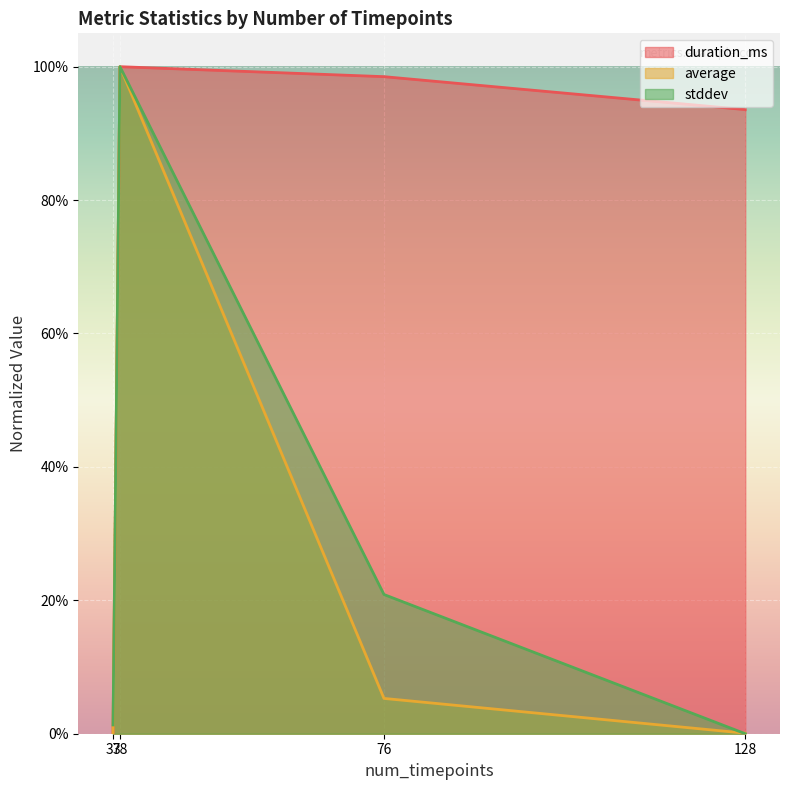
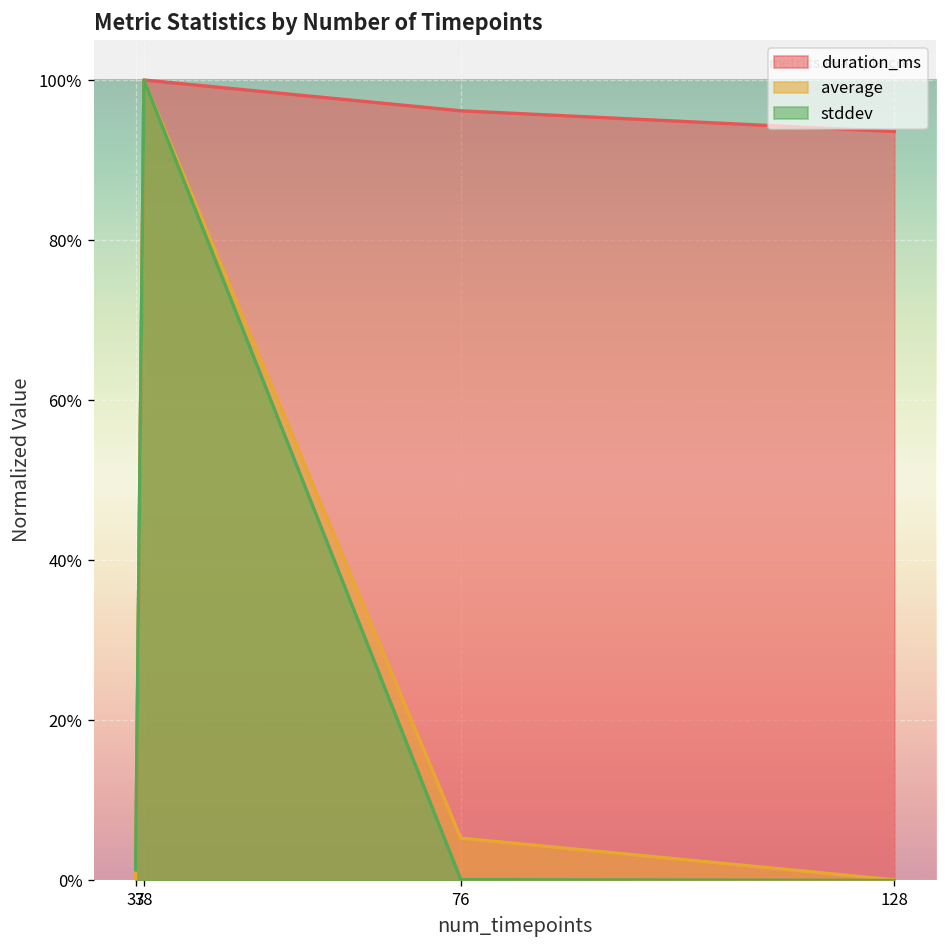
duration_ms, 76: 99% -> 96%
stddev, 76: 21% -> 0%
